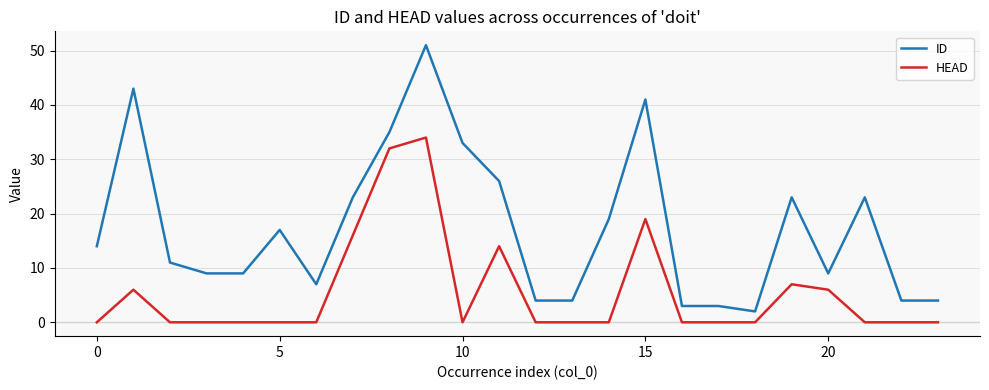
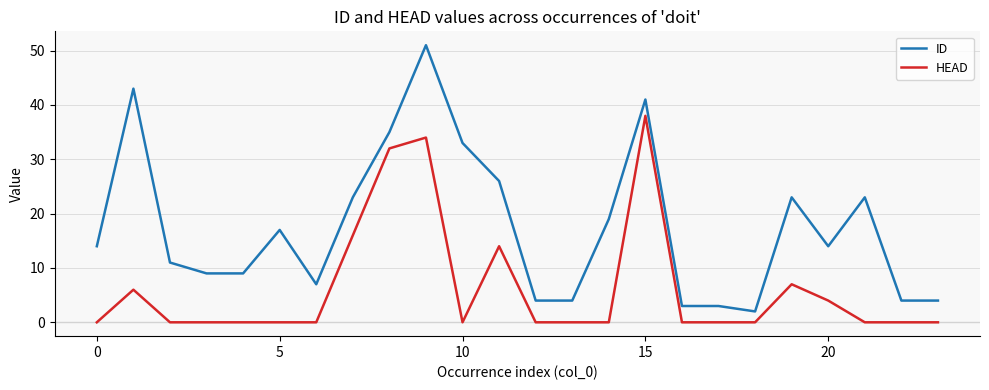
HEAD, 15: 19 -> 38
ID, 20: 9 -> 14
HEAD, 20: 6 -> 4
